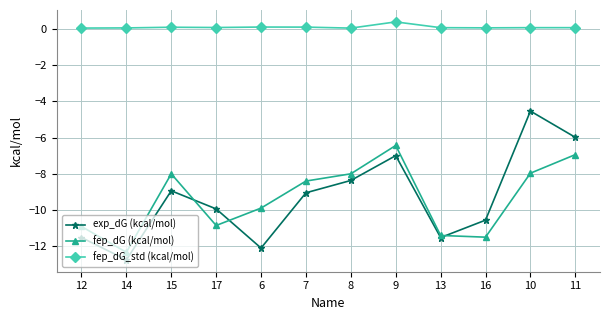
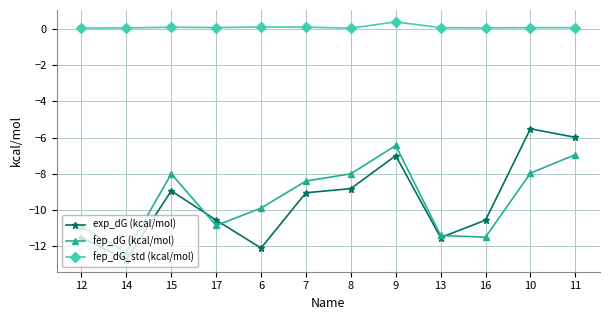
exp_dG (kcal/mol), 17: -9.9 -> -10.6
exp_dG (kcal/mol), 8: -8.4 -> -8.8
exp_dG (kcal/mol), 10: -4.5 -> -5.5
